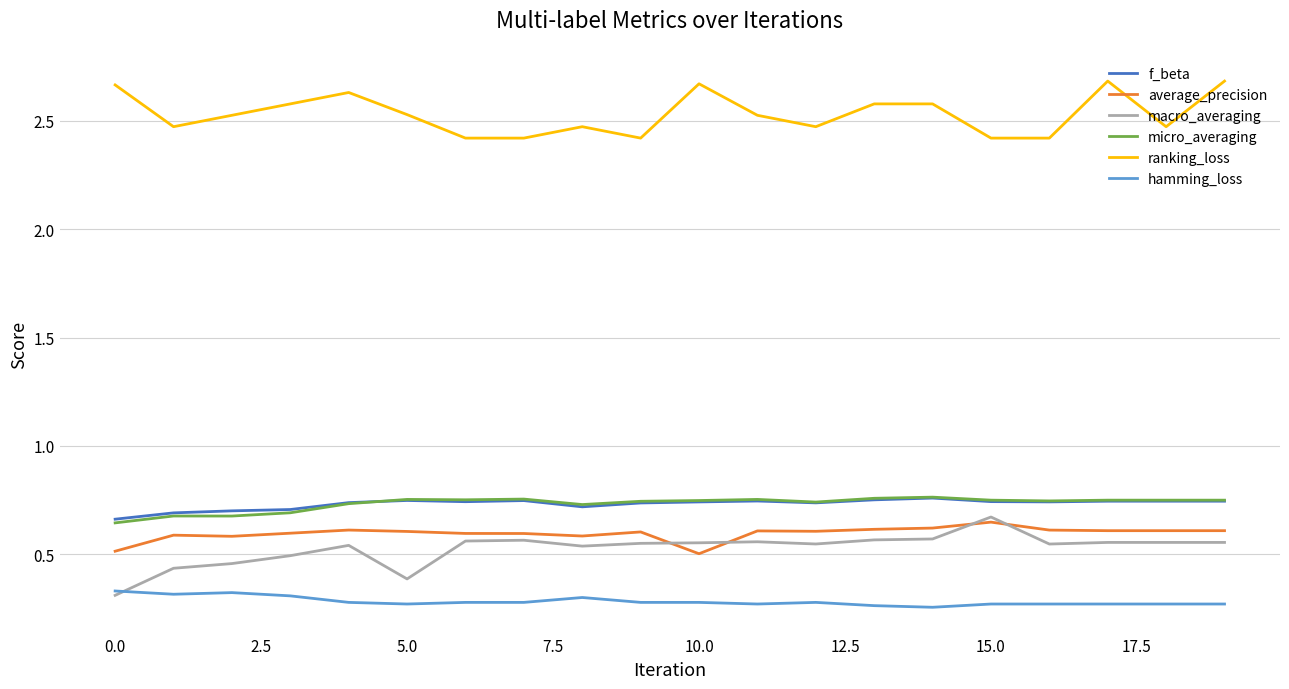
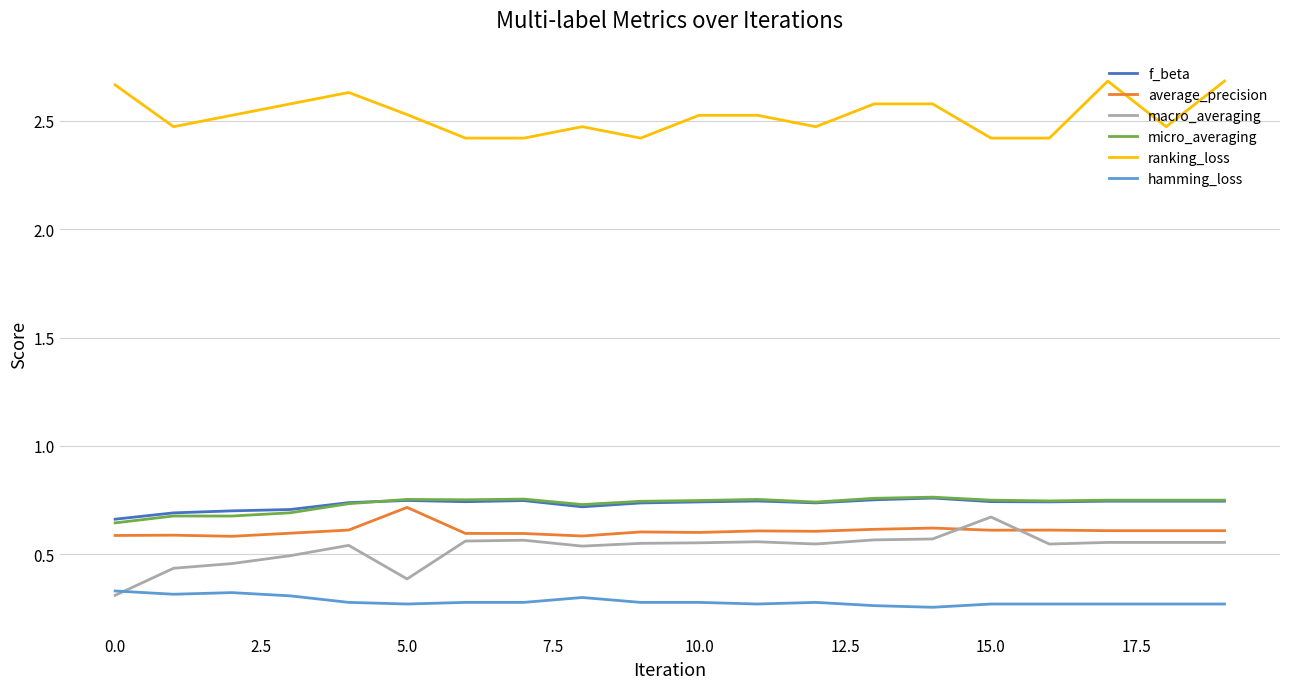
average_precision, 0.0: 0.51 -> 0.59
average_precision, 5.0: 0.61 -> 0.72
average_precision, 10.0: 0.50 -> 0.60
ranking_loss, 10.0: 2.67 -> 2.53
average_precision, 15.0: 0.65 -> 0.61
